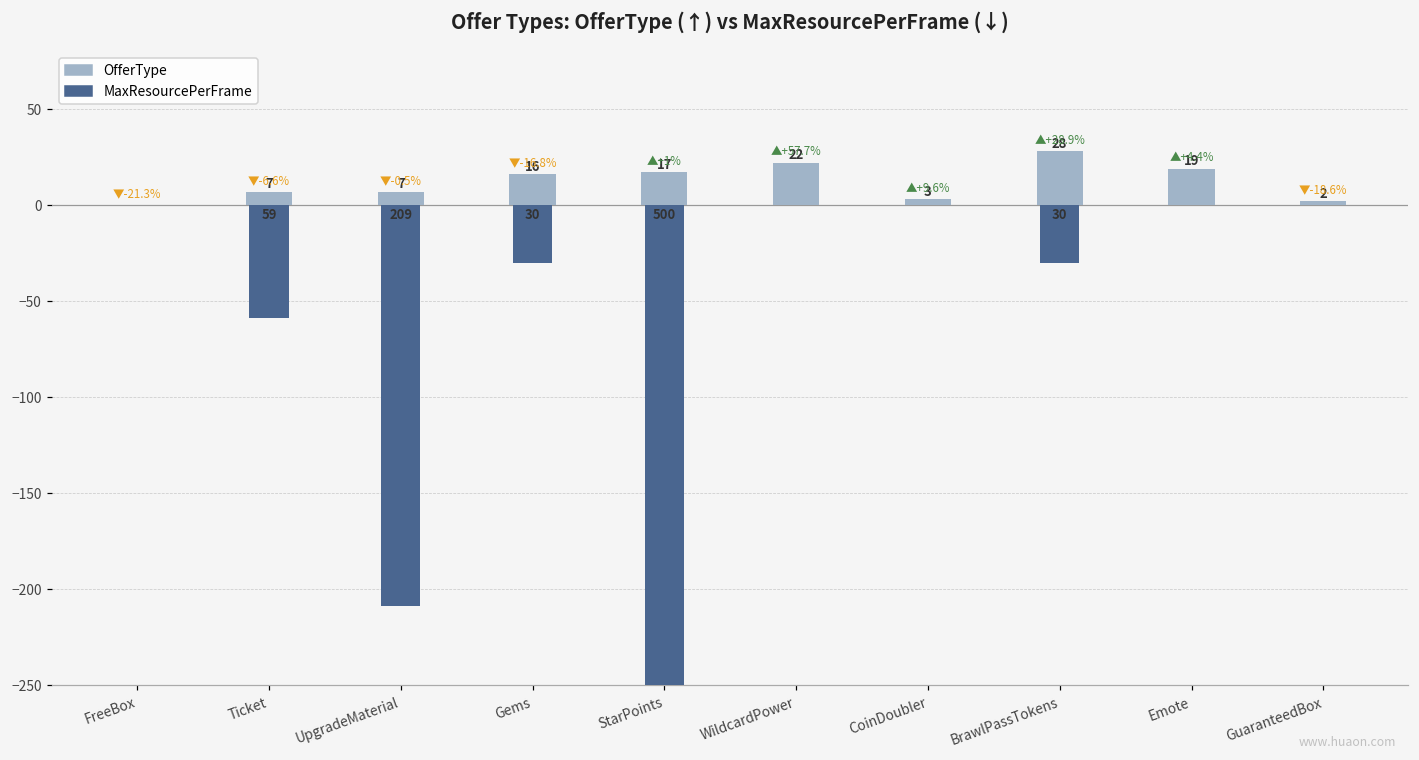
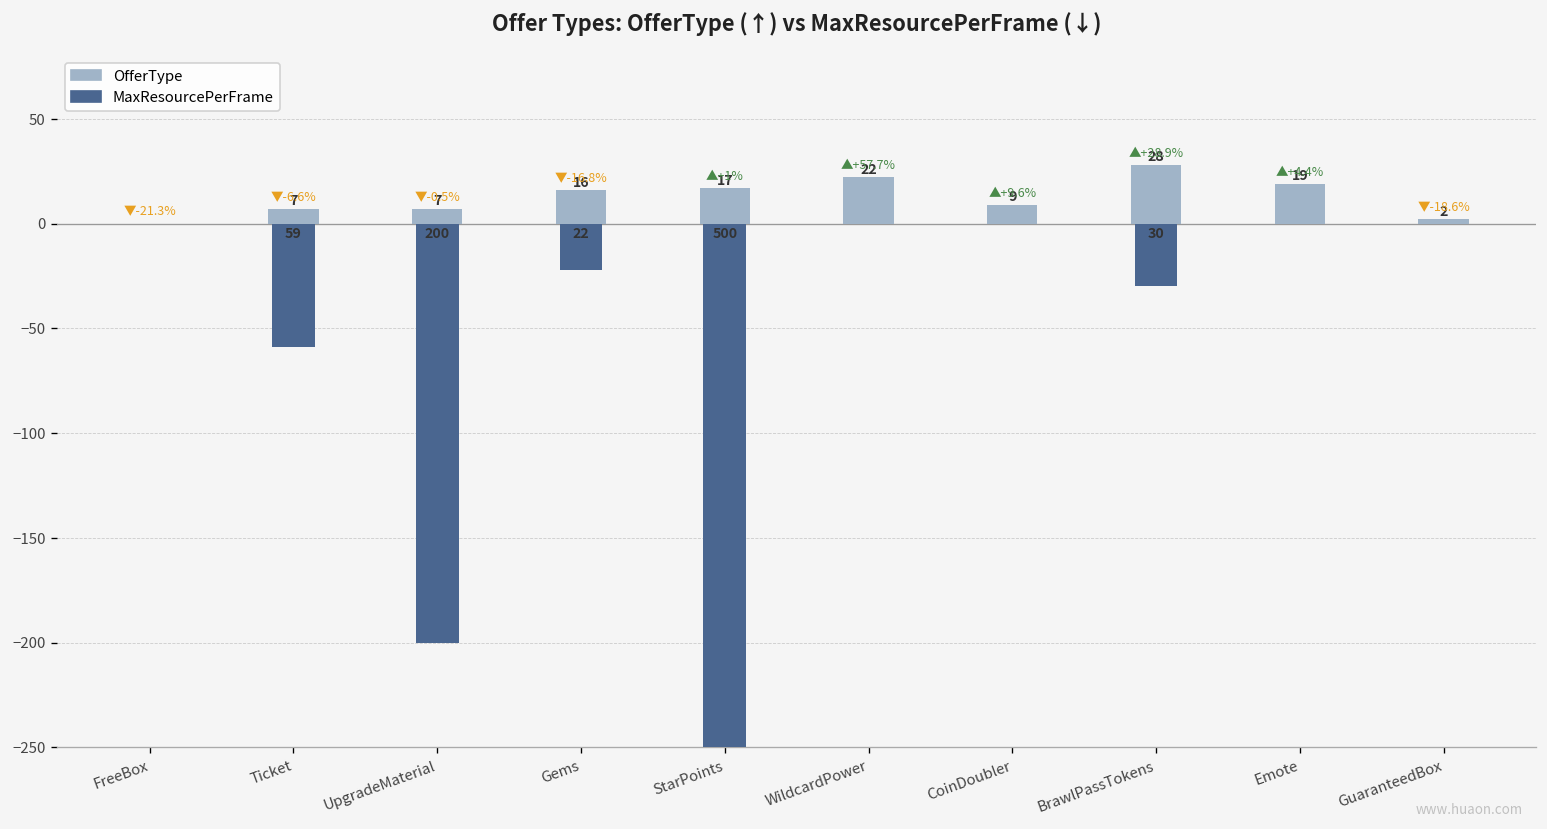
MaxResourcePerFrame, UpgradeMaterial: 209 -> 200
MaxResourcePerFrame, Gems: 30 -> 22
OfferType, CoinDoubler: 3 -> 9
